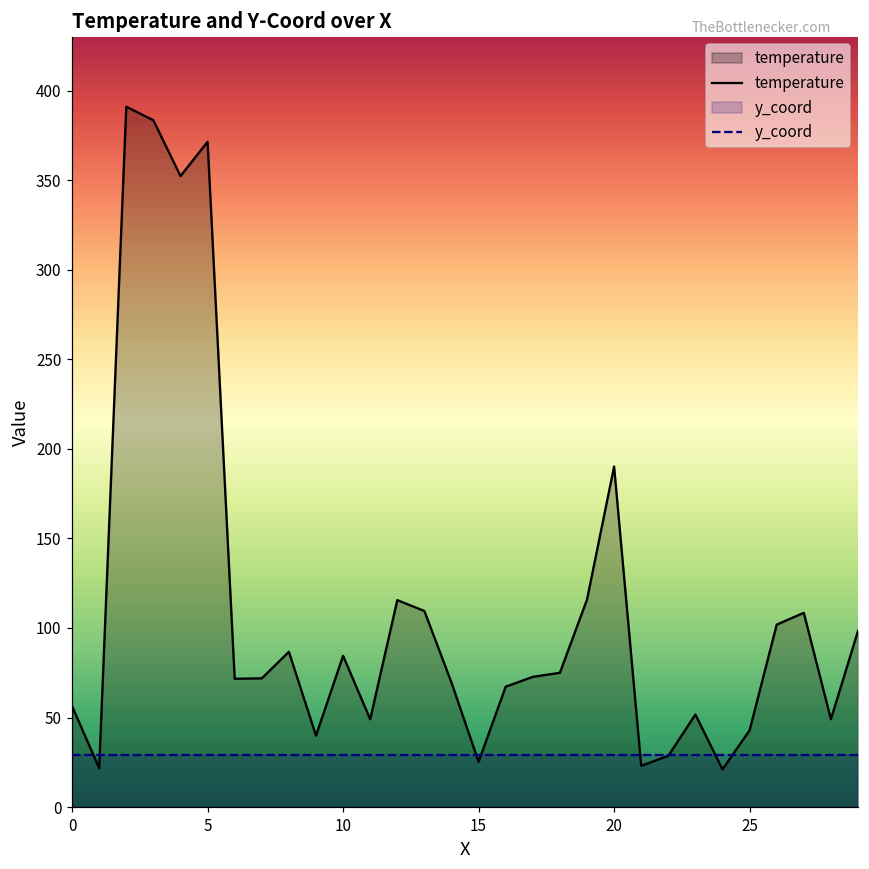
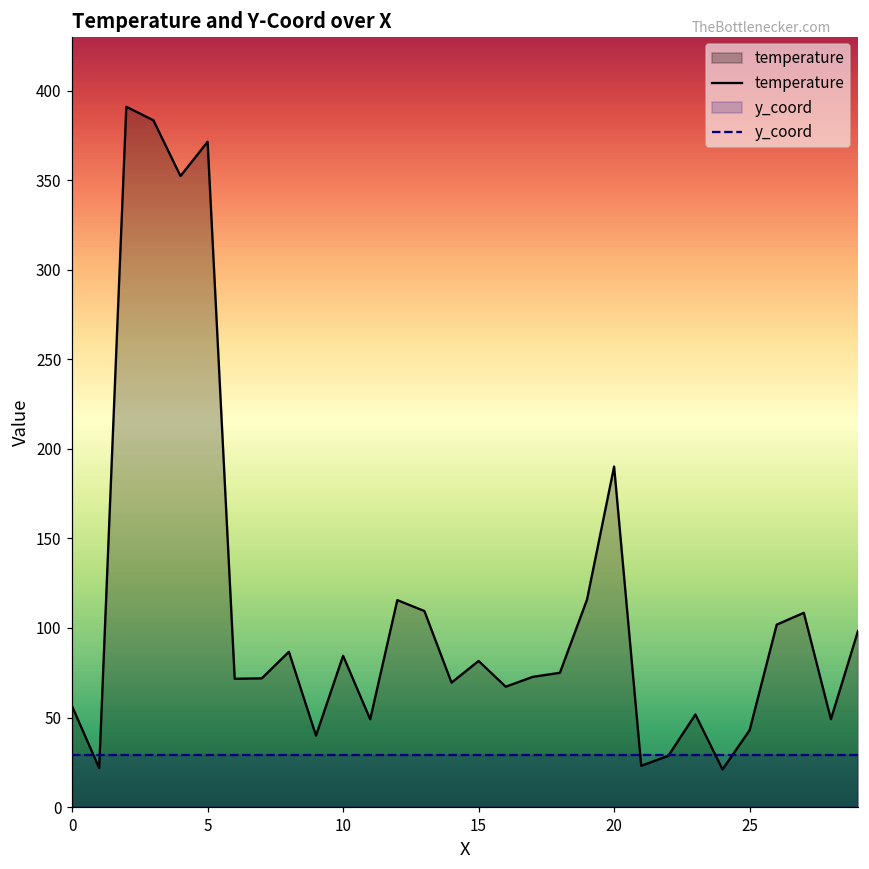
temperature, 15: 25 -> 82
